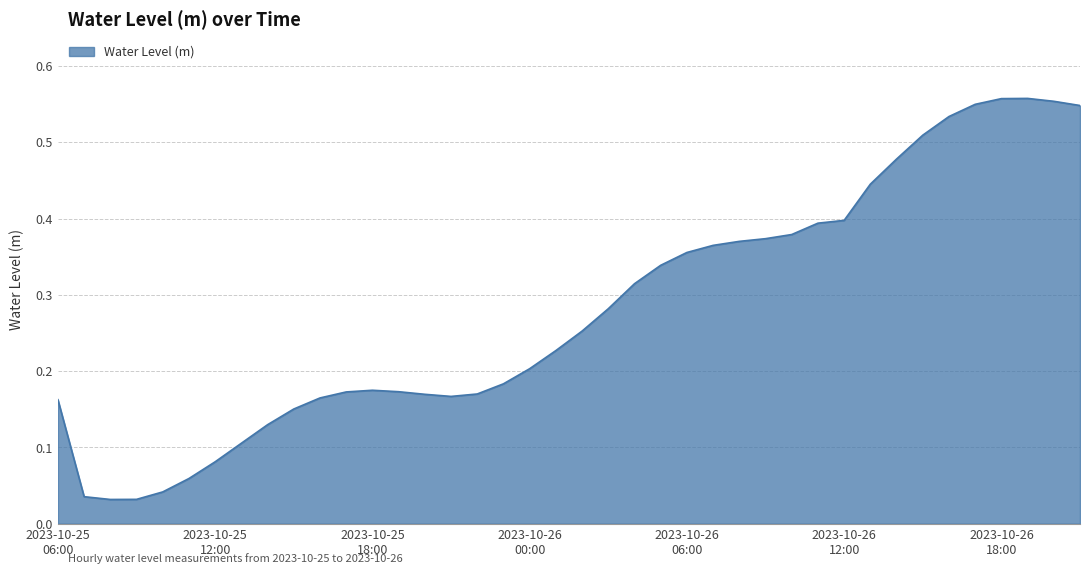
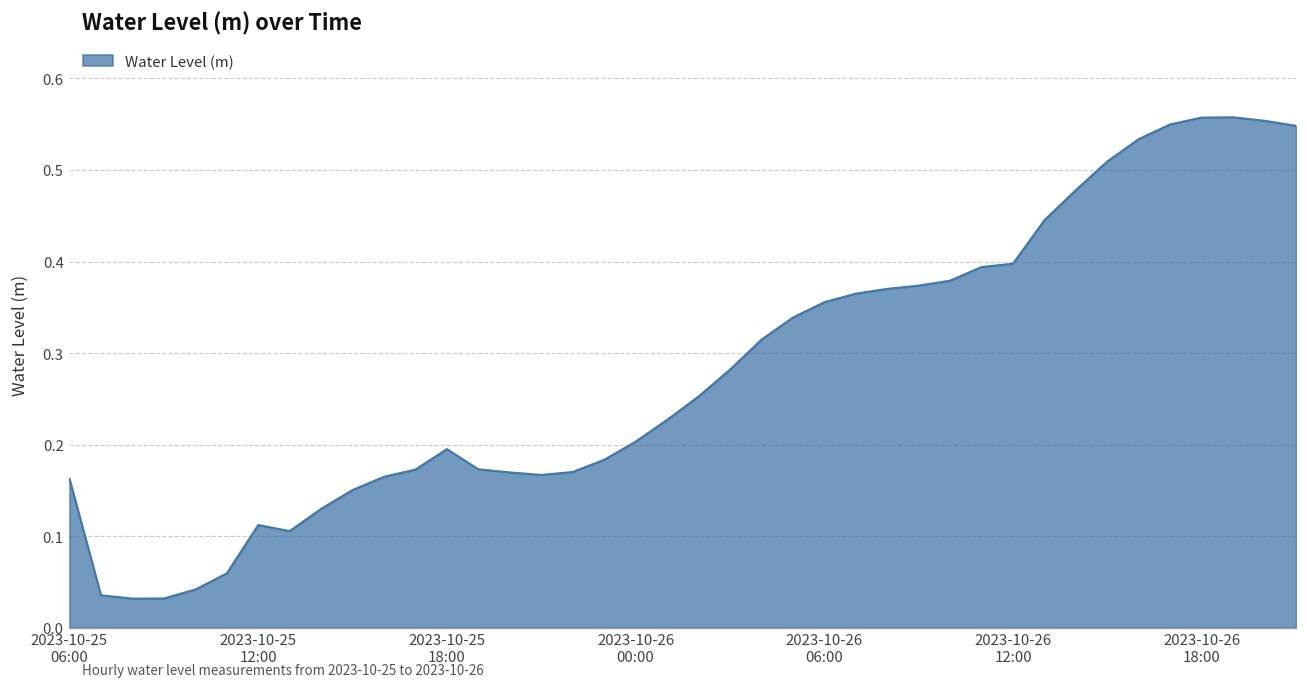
2023-10-25 12:00: 0.08 -> 0.11
2023-10-25 18:00: 0.17 -> 0.20
